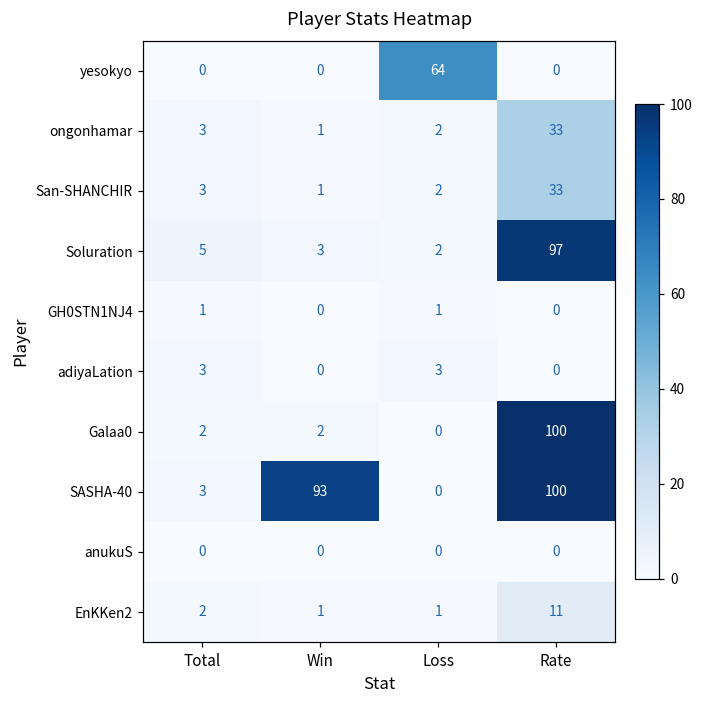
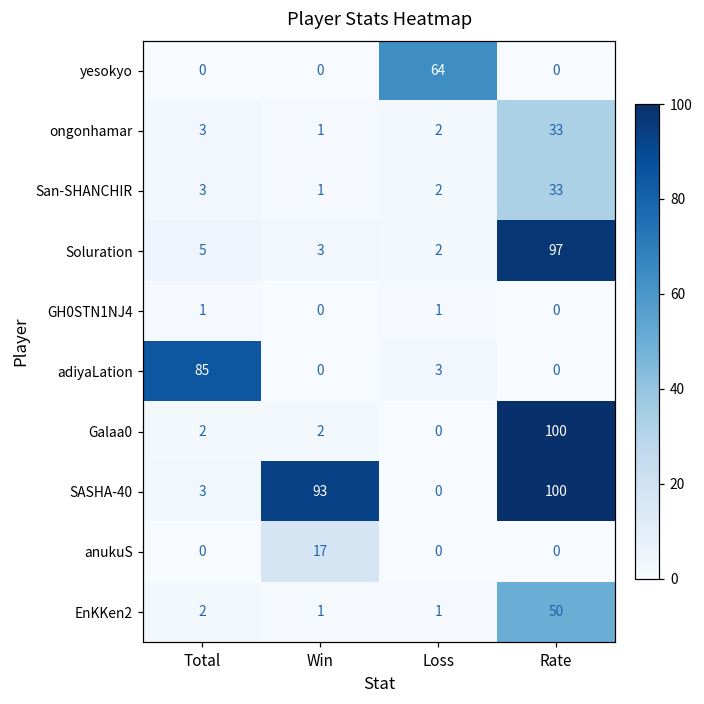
adiyaLation, Total: 3 -> 85
anukuS, Win: 0 -> 17
EnKKen2, Rate: 11 -> 50
